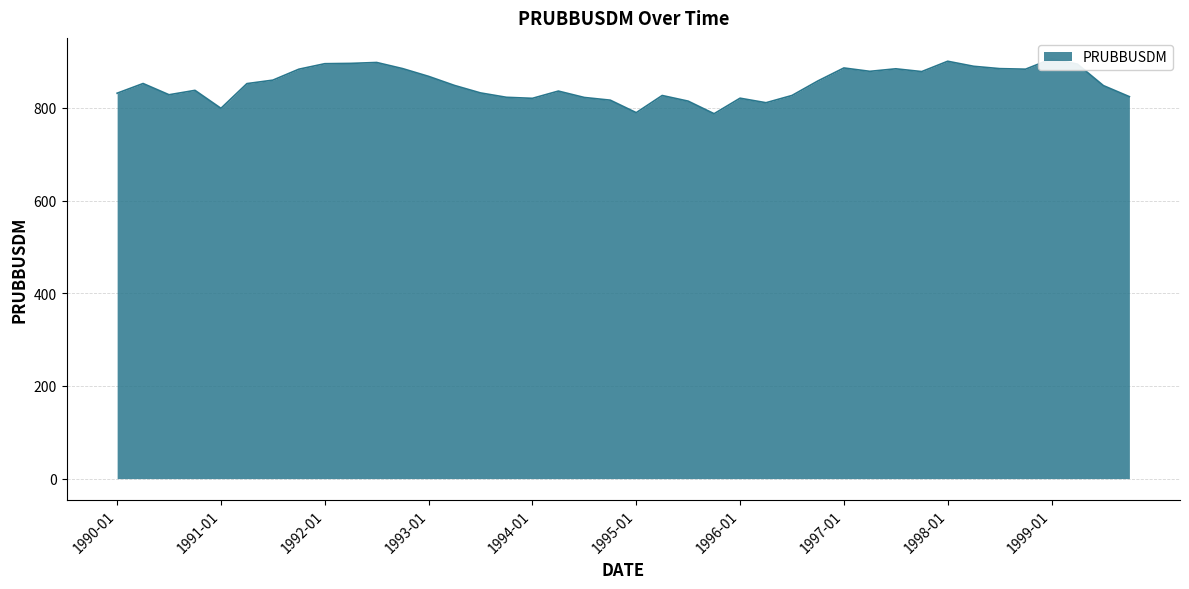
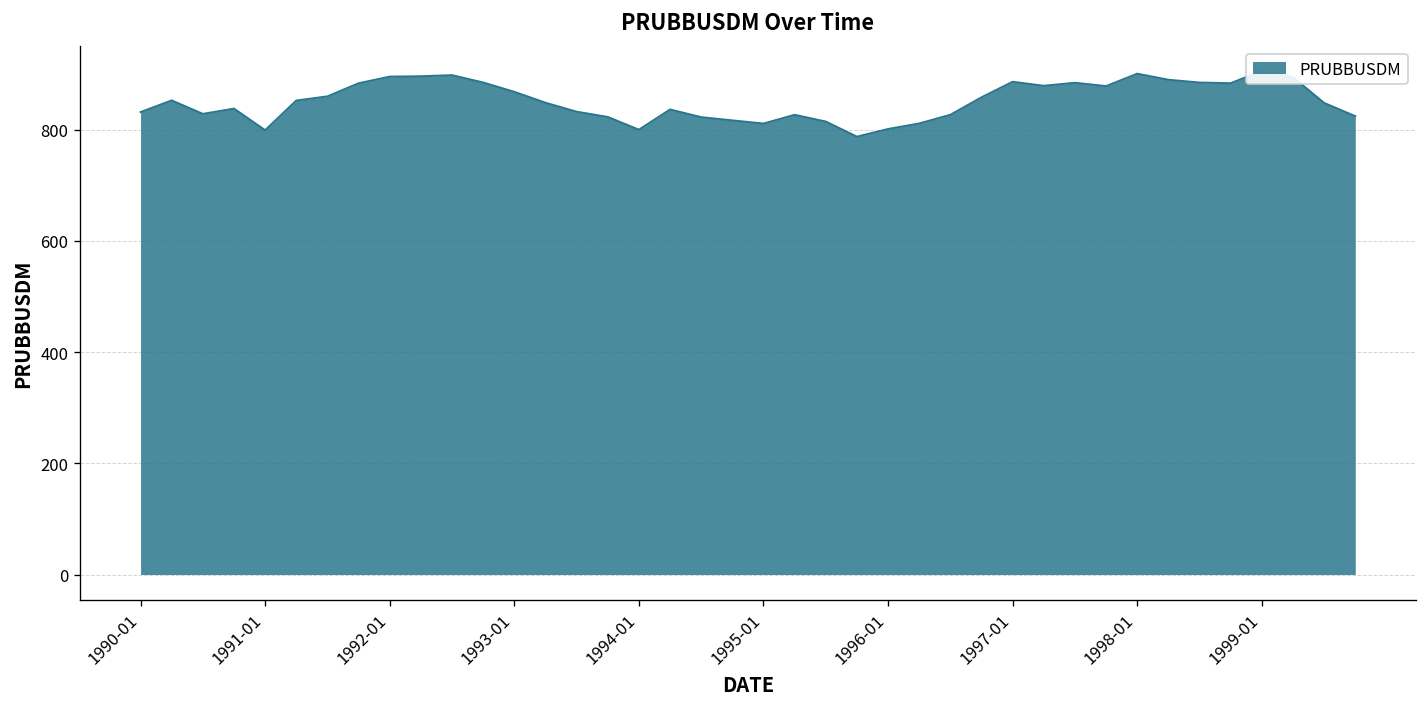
1994-01: 820 -> 800
1995-01: 790 -> 810
1996-01: 820 -> 800
